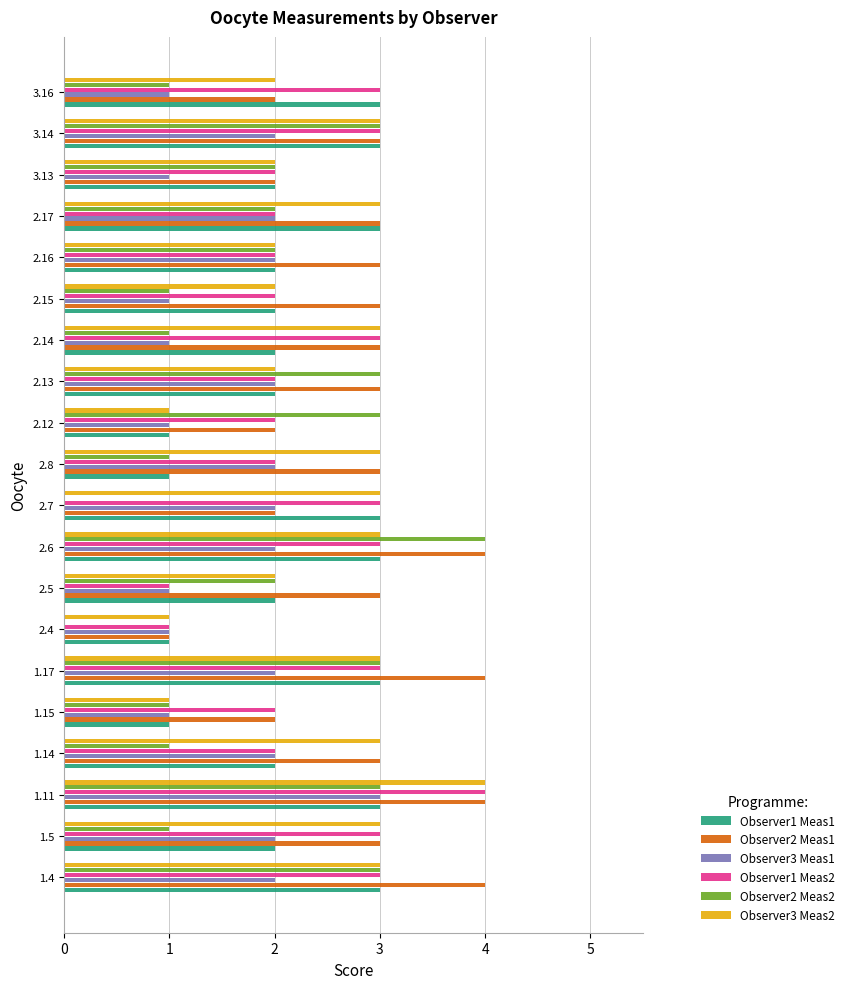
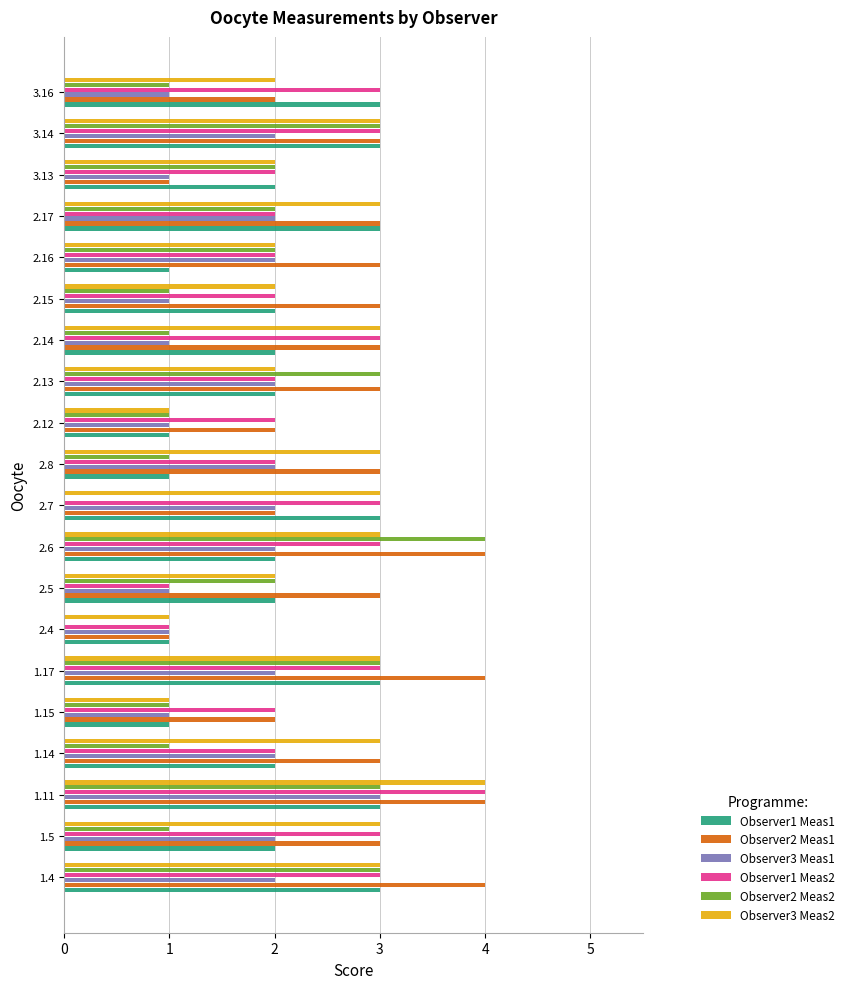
Observer2 Meas1, 3.13: 2 -> 1
Observer1 Meas1, 2.16: 2 -> 1
Observer2 Meas2, 2.12: 3 -> 1
Observer1 Meas1, 2.6: 3 -> 2
